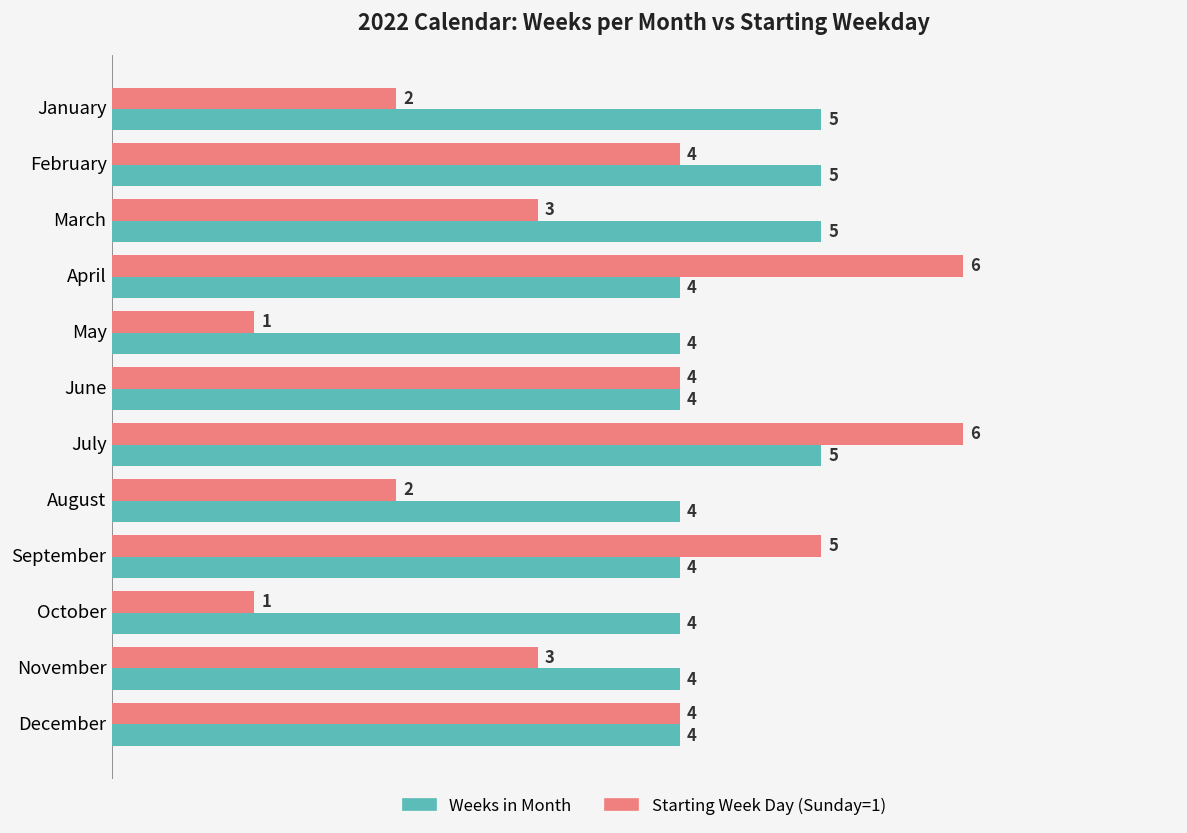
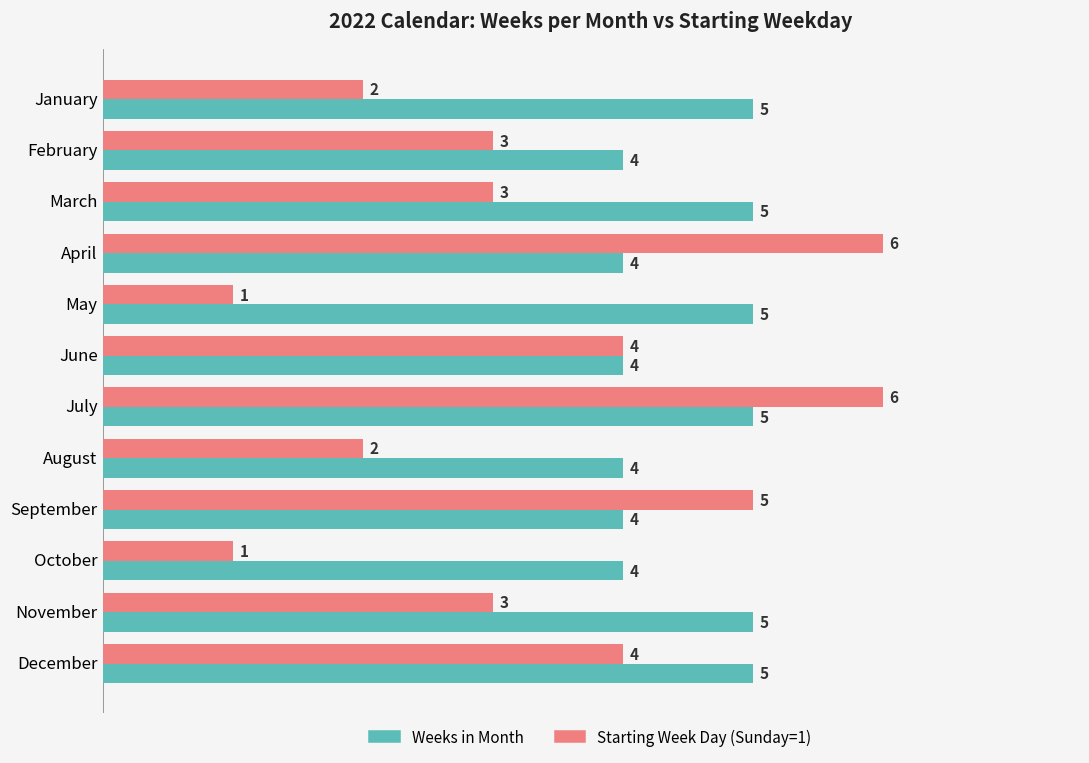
Starting Week Day (Sunday=1), February: 4 -> 3
Weeks in Month, February: 5 -> 4
Weeks in Month, May: 4 -> 5
Weeks in Month, November: 4 -> 5
Weeks in Month, December: 4 -> 5
